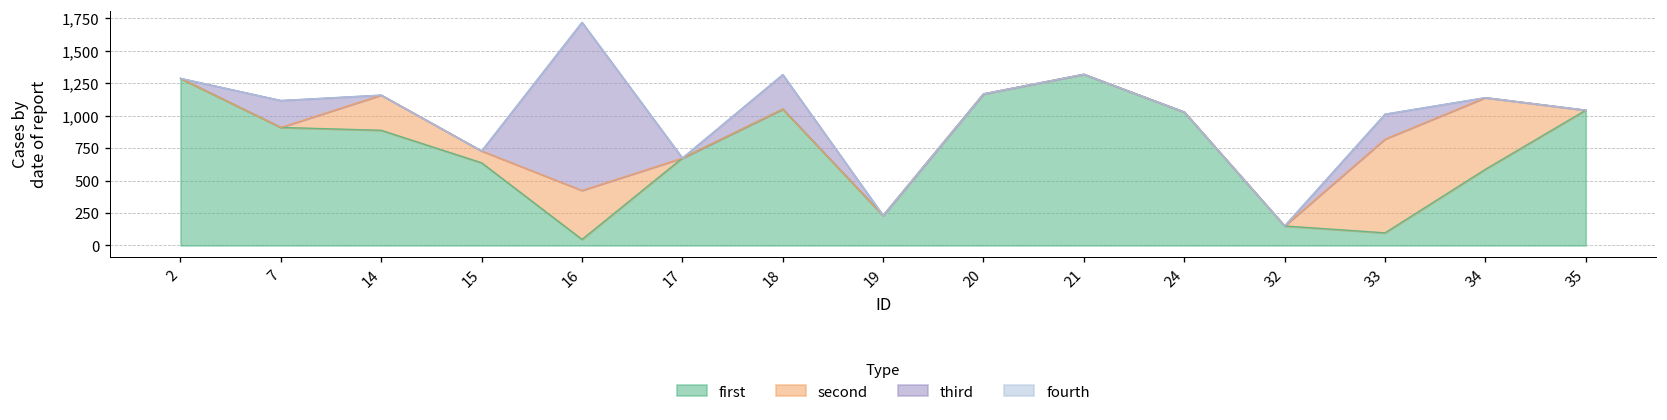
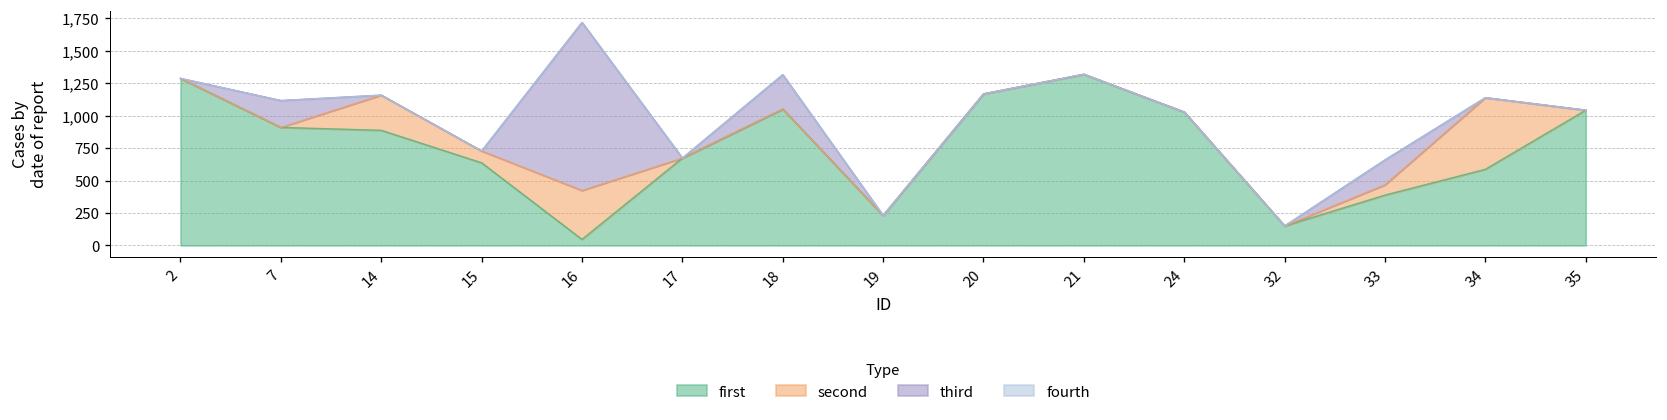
first, 33: 100 -> 390
second, 33: 720 -> 80
